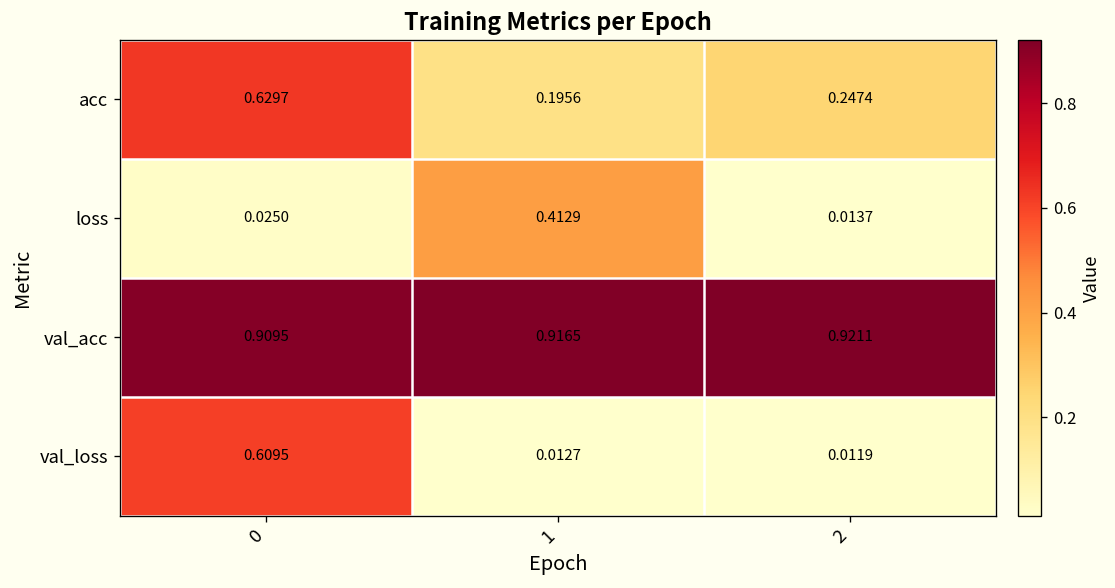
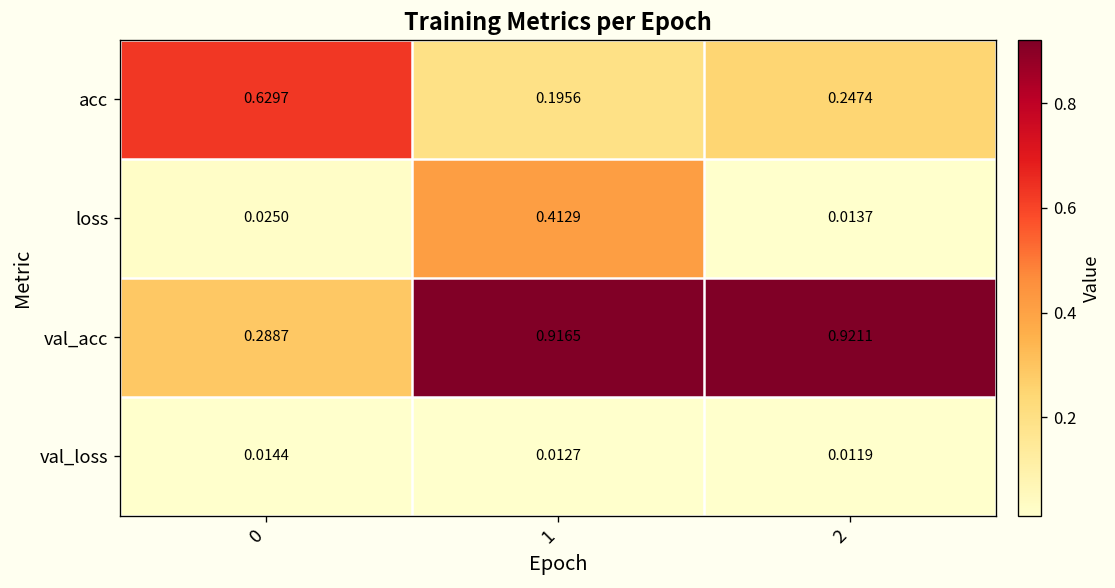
val_acc, 0: 0.9095 -> 0.2887
val_loss, 0: 0.6095 -> 0.0144
